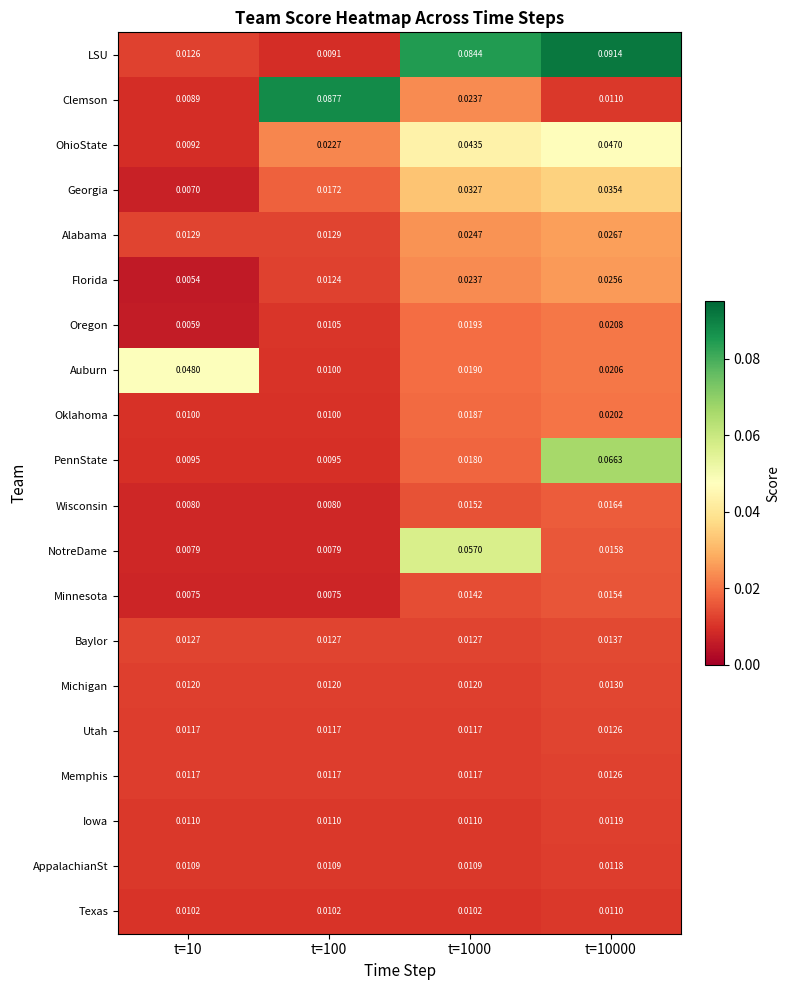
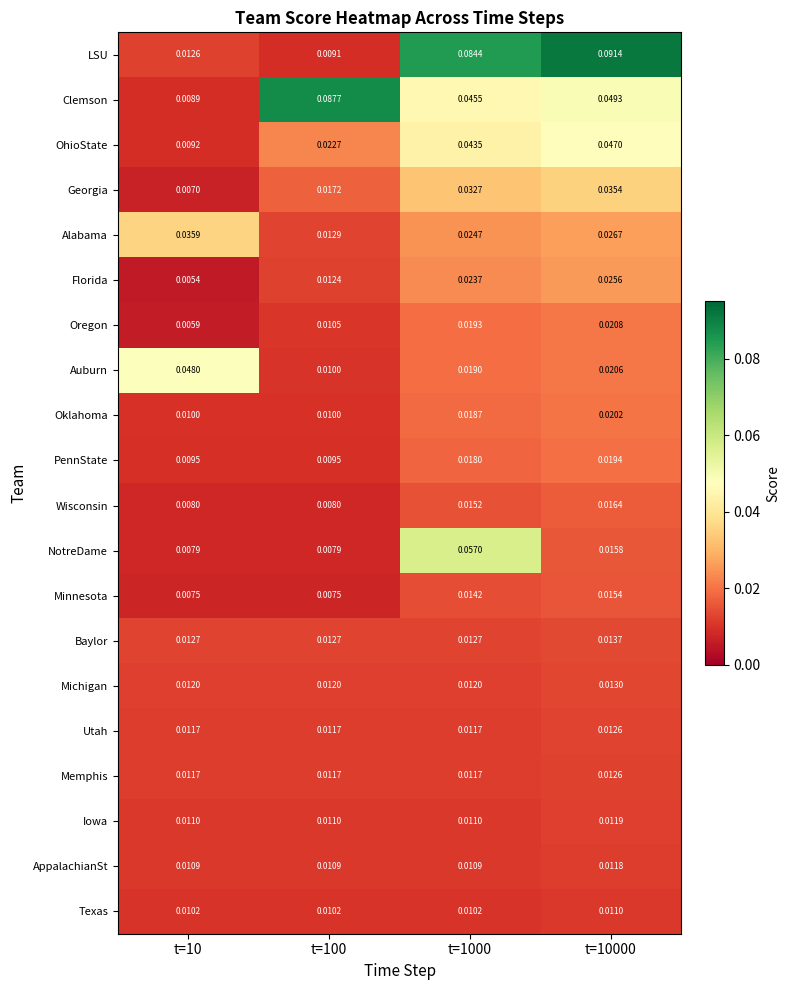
Clemson, t=1000: 0.0237 -> 0.0455
Clemson, t=10000: 0.0110 -> 0.0493
Alabama, t=10: 0.0129 -> 0.0359
PennState, t=10000: 0.0663 -> 0.0194
